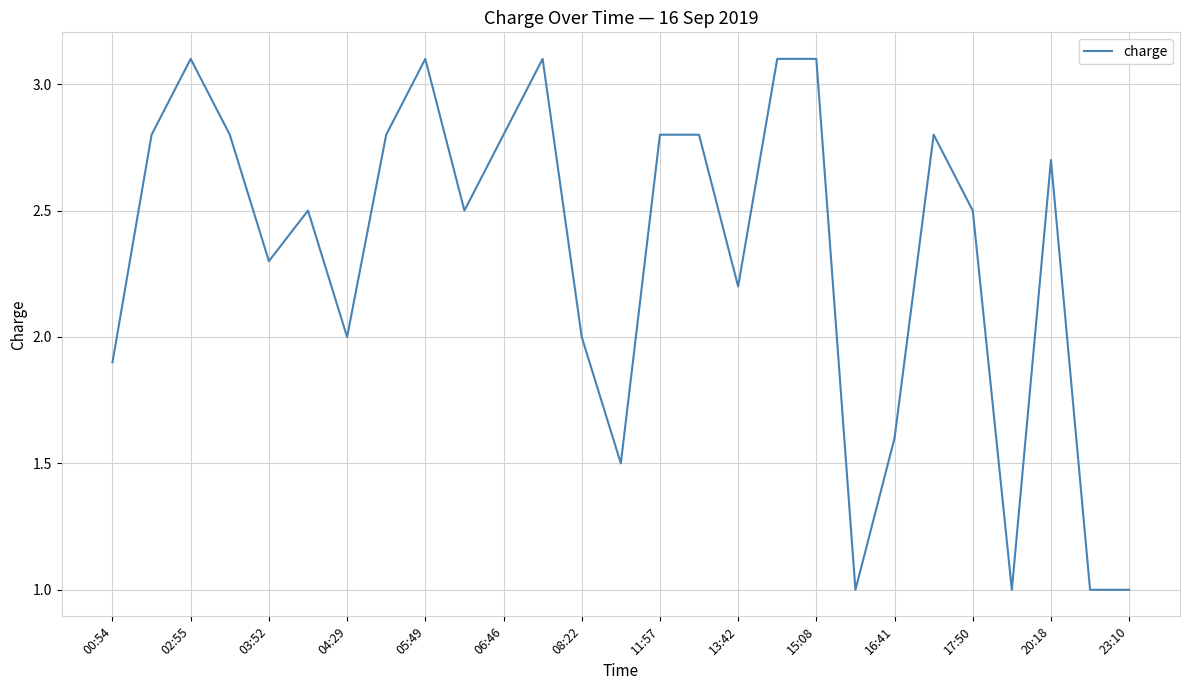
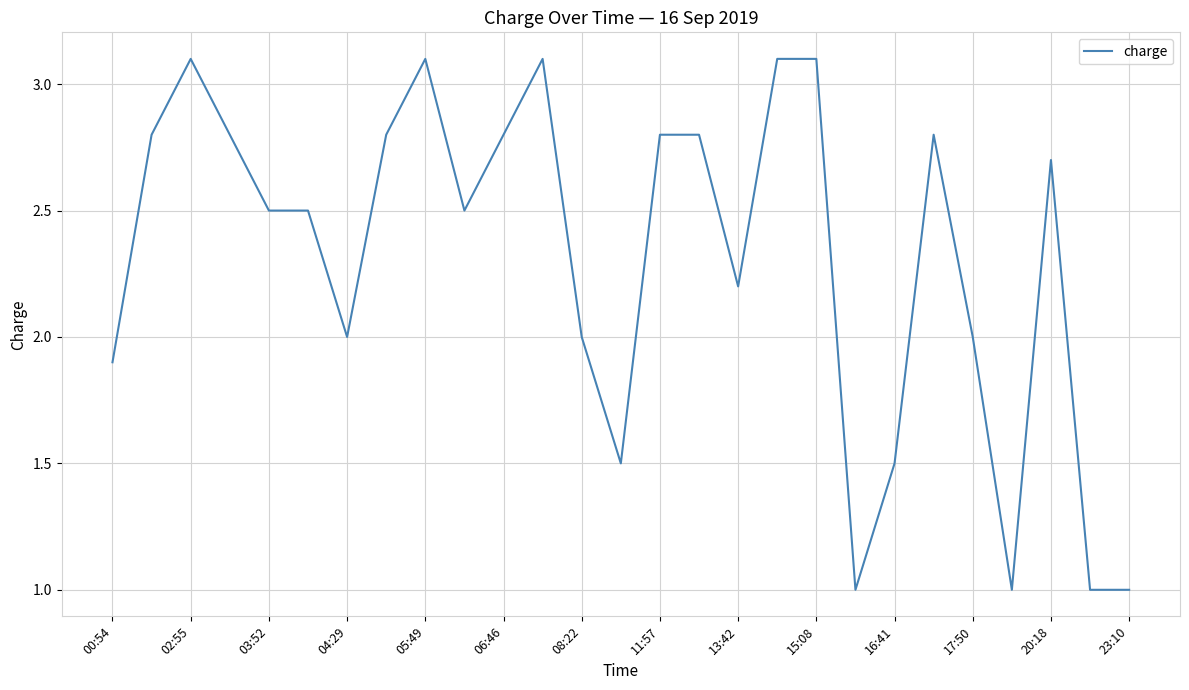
03:52: 2.3 -> 2.5
16:41: 1.6 -> 1.5
17:50: 2.5 -> 2.0
